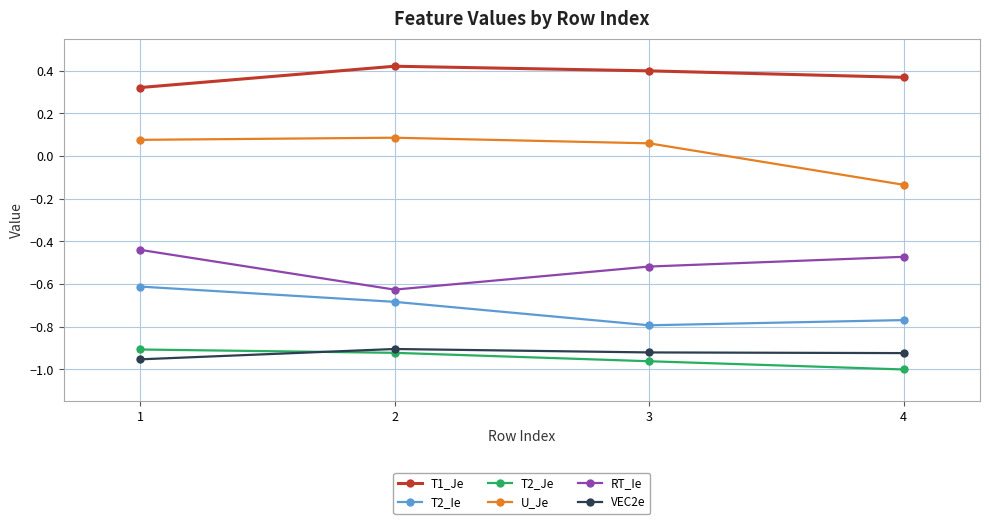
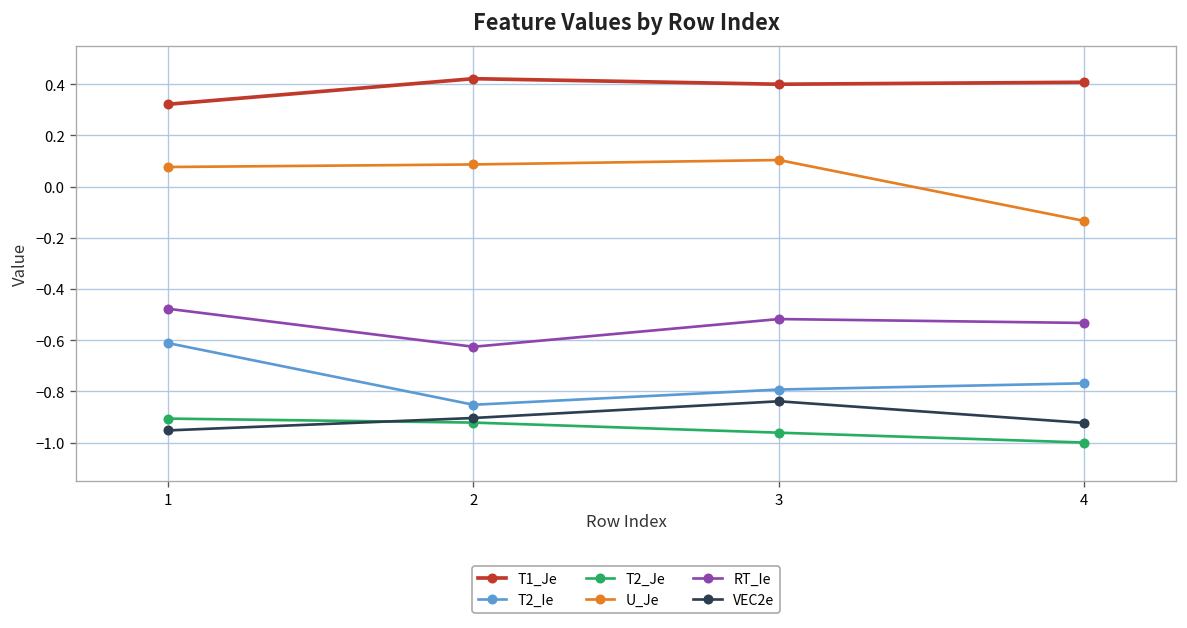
RT_Ie, 1: -0.44 -> -0.48
T2_Ie, 2: -0.68 -> -0.85
U_Je, 3: 0.06 -> 0.10
VEC2e, 3: -0.92 -> -0.84
T1_Je, 4: 0.37 -> 0.41
RT_Ie, 4: -0.47 -> -0.53
